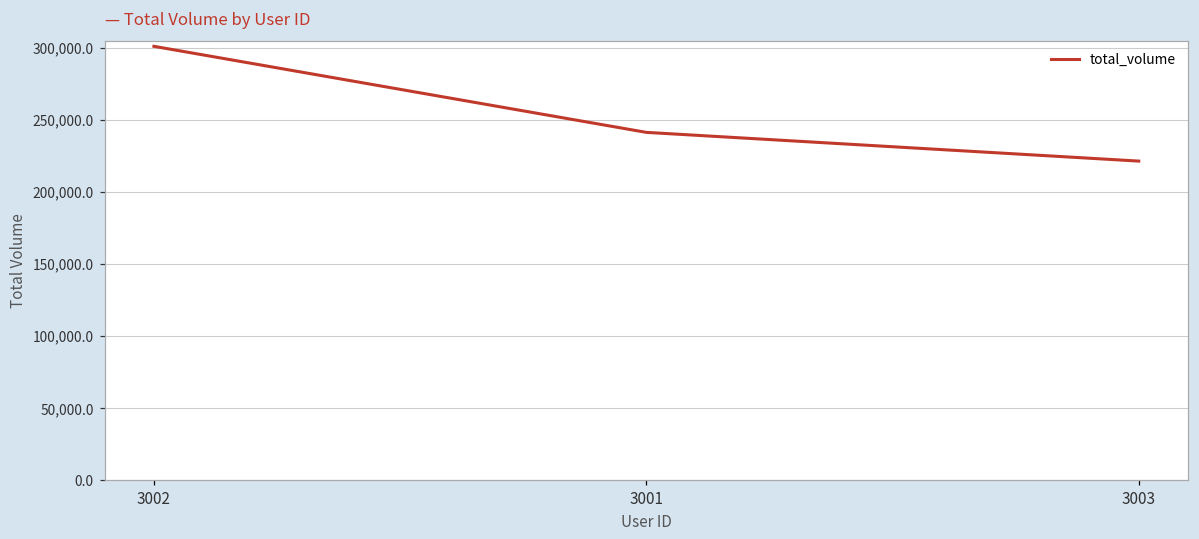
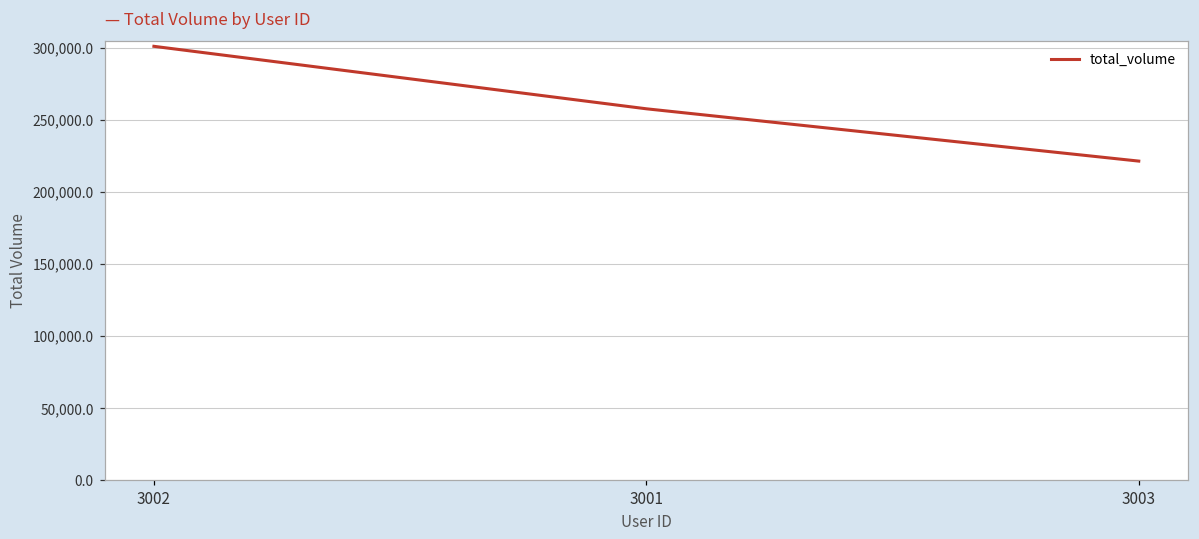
3001: 241,000 -> 258,000
